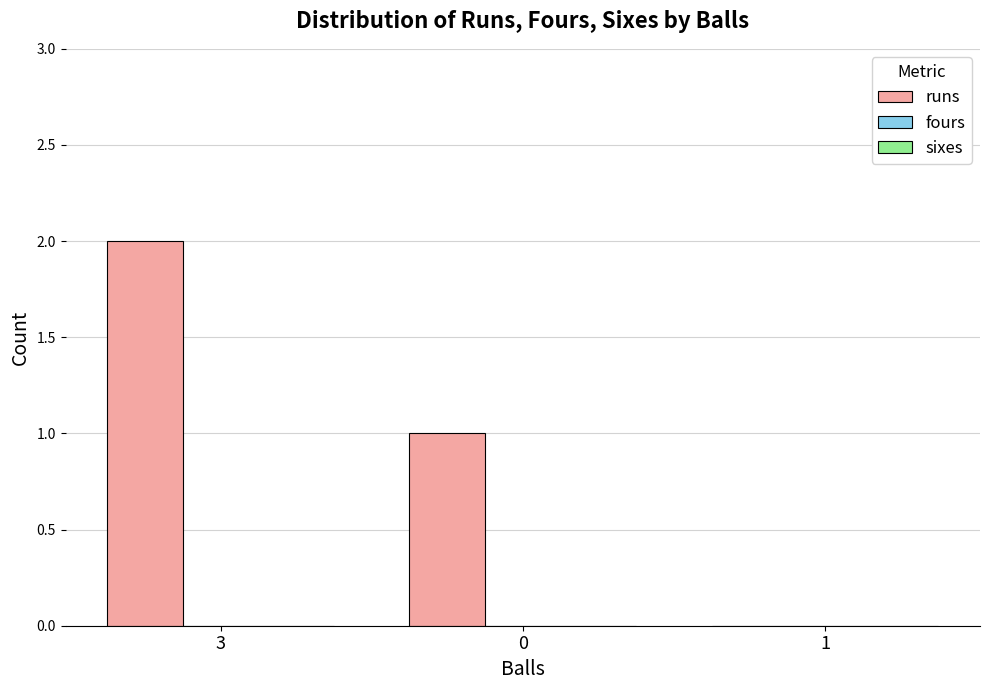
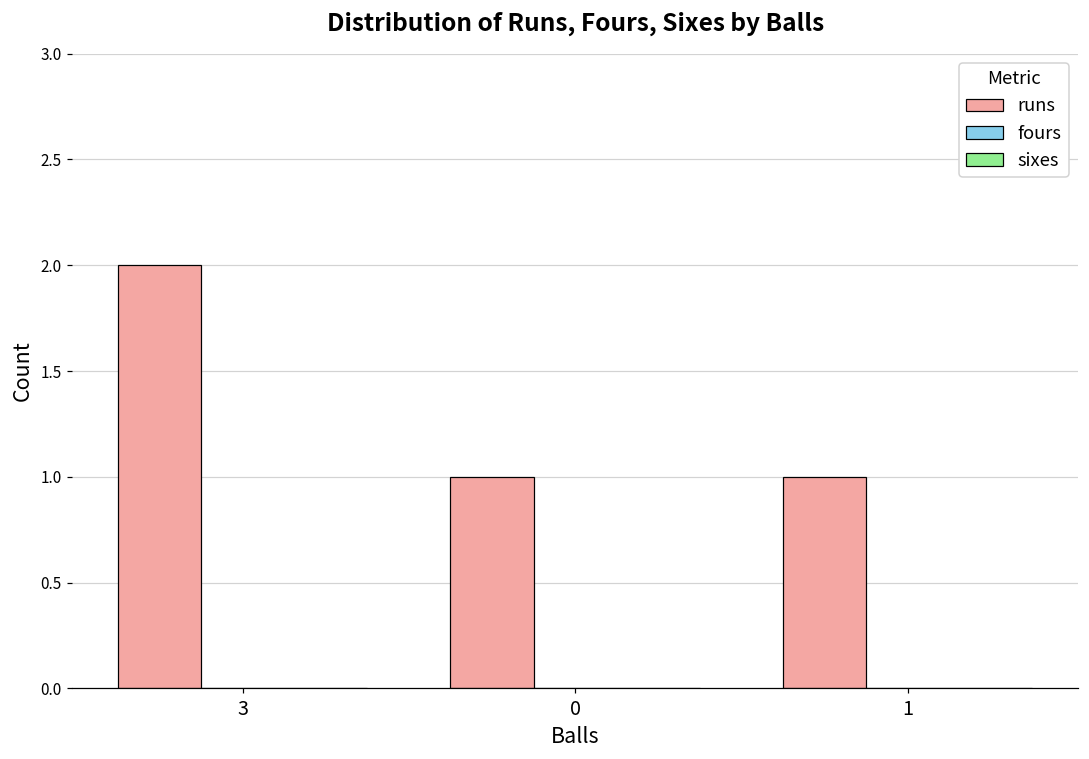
runs, 1: 0 -> 1
